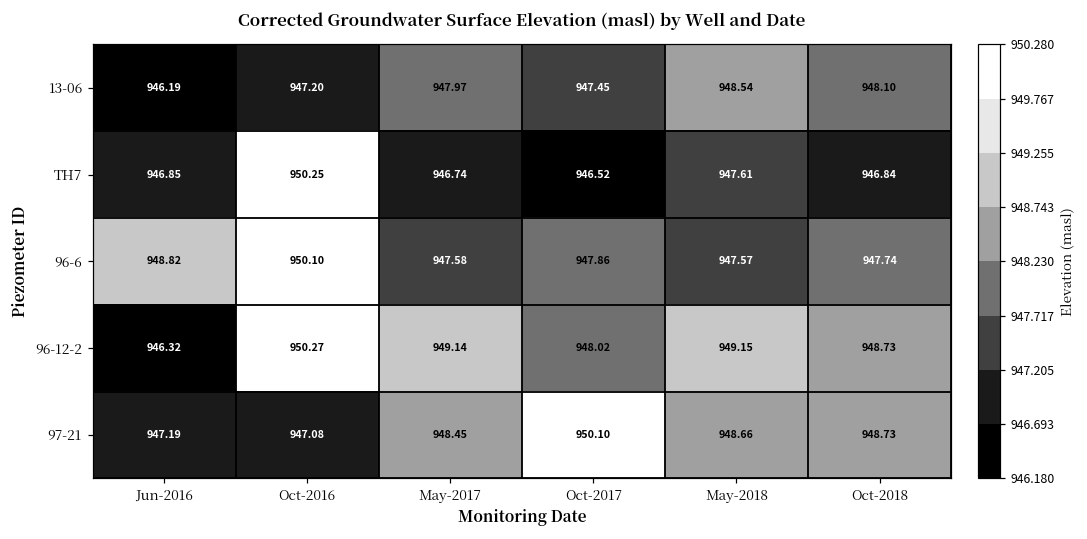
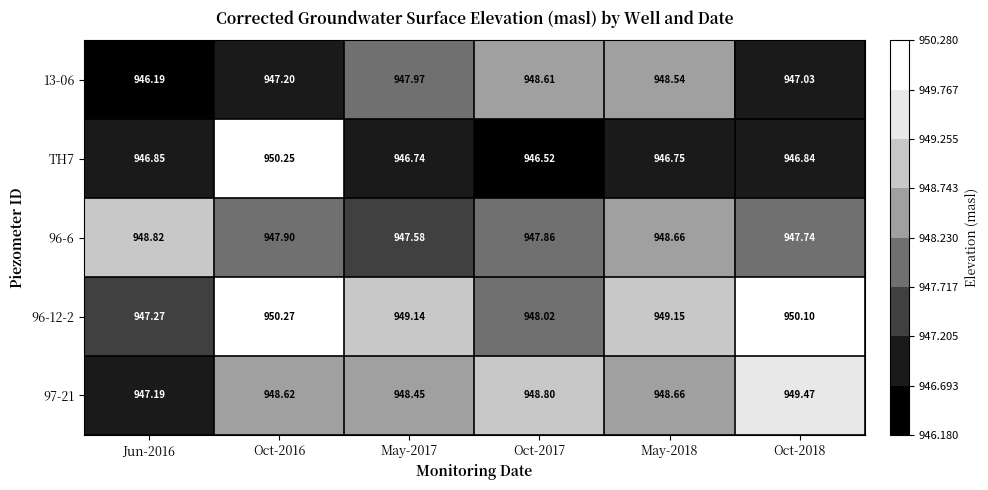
13-06, Oct-2017: 947.45 -> 948.61
13-06, Oct-2018: 948.10 -> 947.03
TH7, May-2018: 947.61 -> 946.75
96-6, Oct-2016: 950.10 -> 947.90
96-6, May-2018: 947.57 -> 948.66
96-12-2, Jun-2016: 946.32 -> 947.27
96-12-2, Oct-2018: 948.73 -> 950.10
97-21, Oct-2016: 947.08 -> 948.62
97-21, Oct-2017: 950.10 -> 948.80
97-21, Oct-2018: 948.73 -> 949.47
